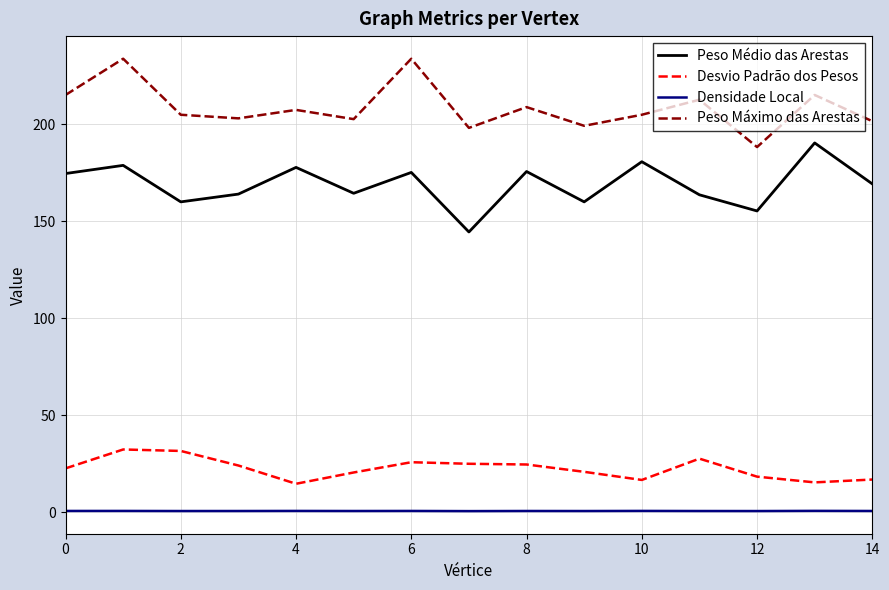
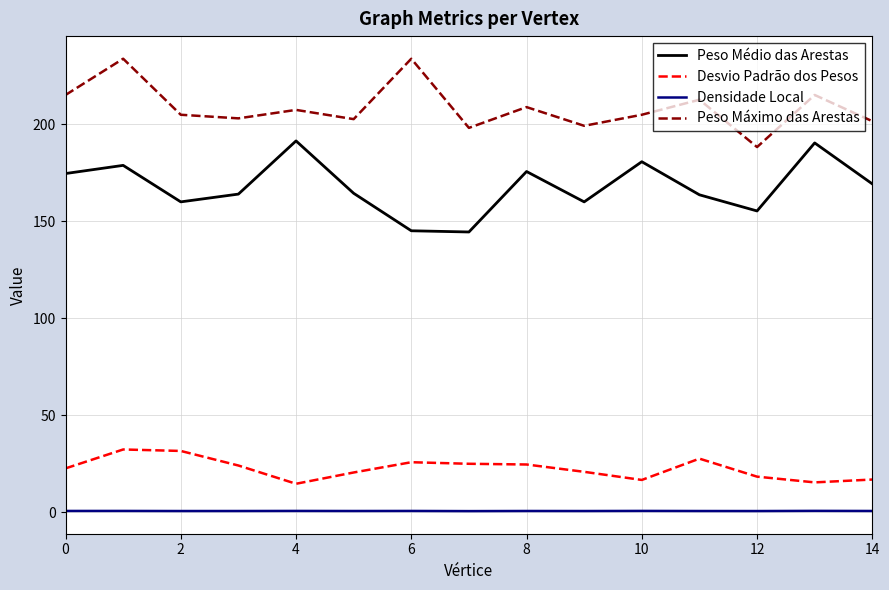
Peso Médio das Arestas, 4: 178 -> 191
Peso Médio das Arestas, 6: 175 -> 145
